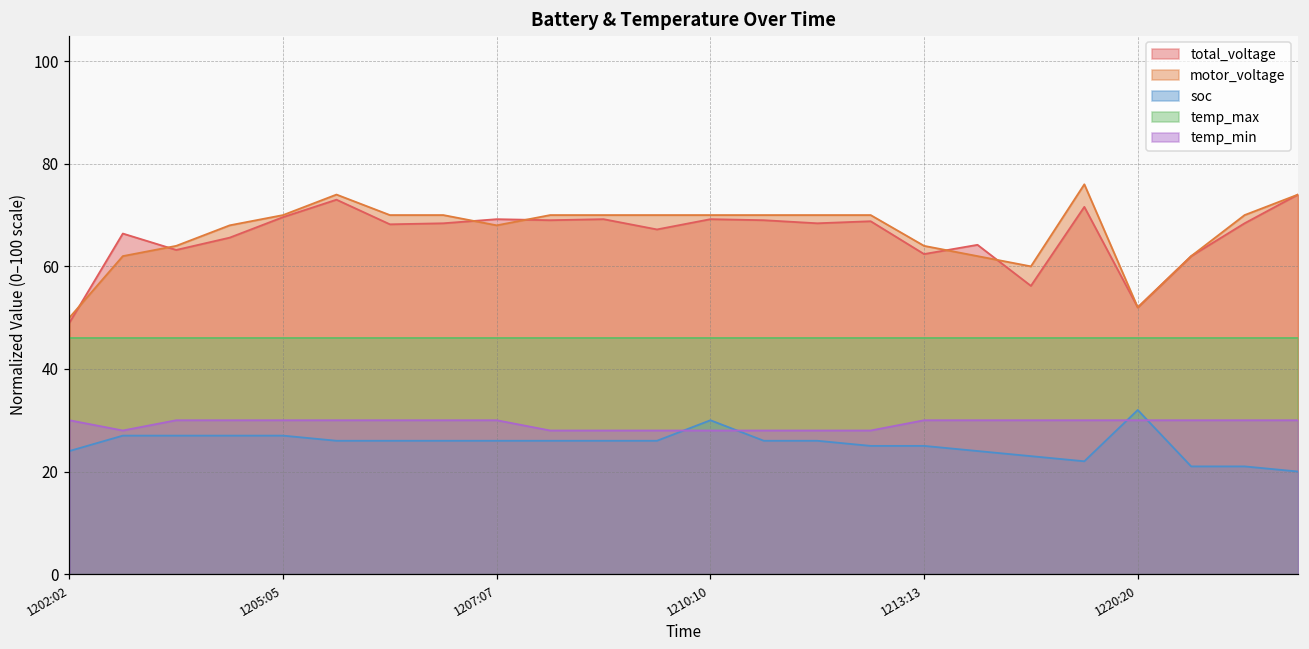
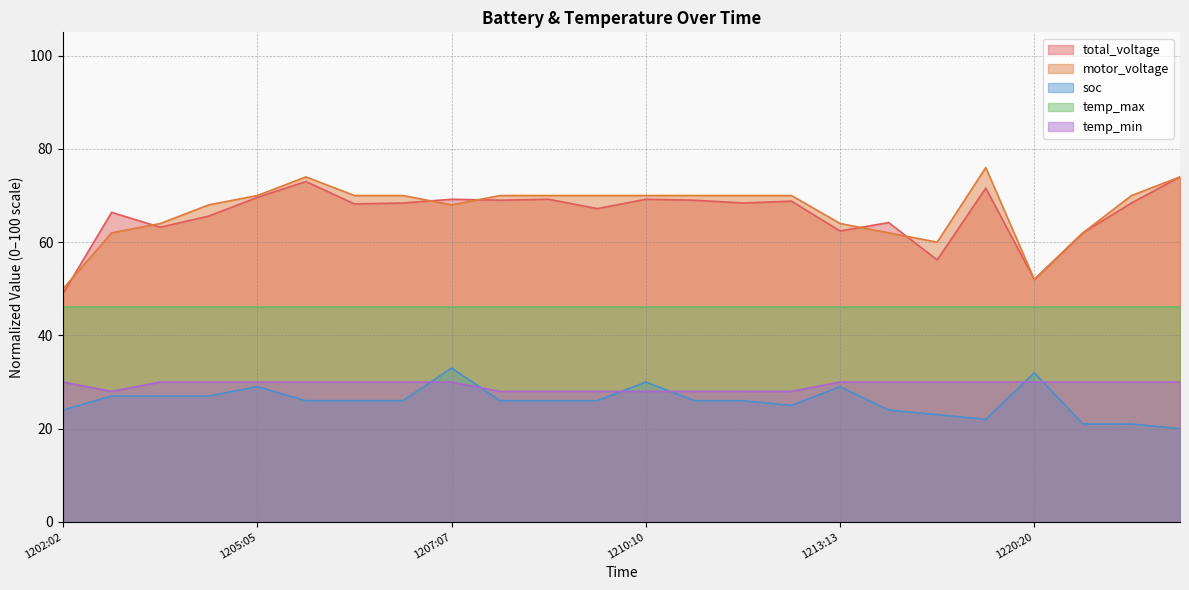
soc, 1205:05: 27 -> 29
soc, 1207:07: 26 -> 33
soc, 1213:13: 25 -> 29
